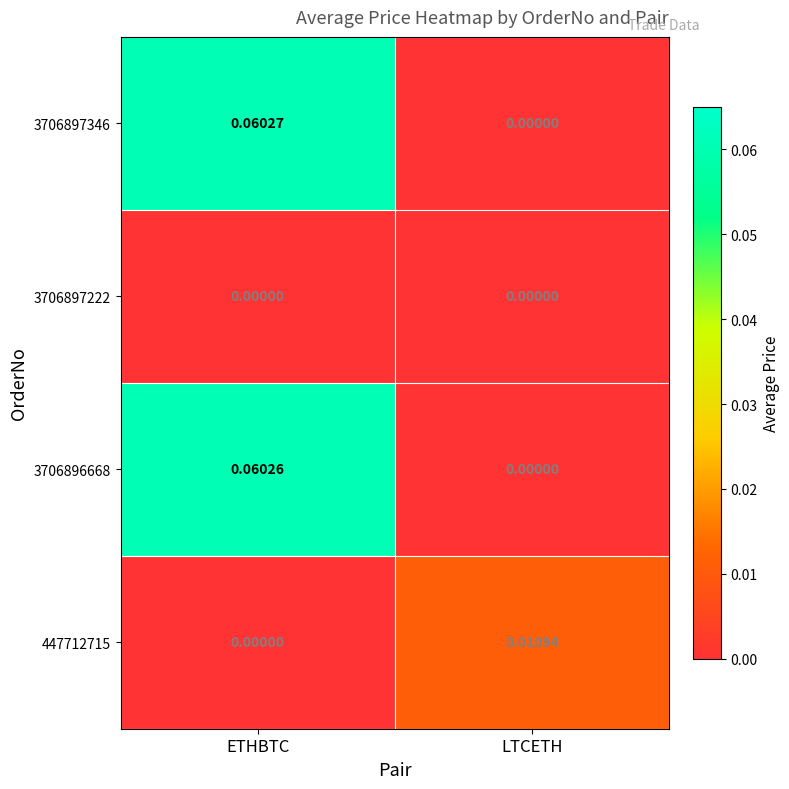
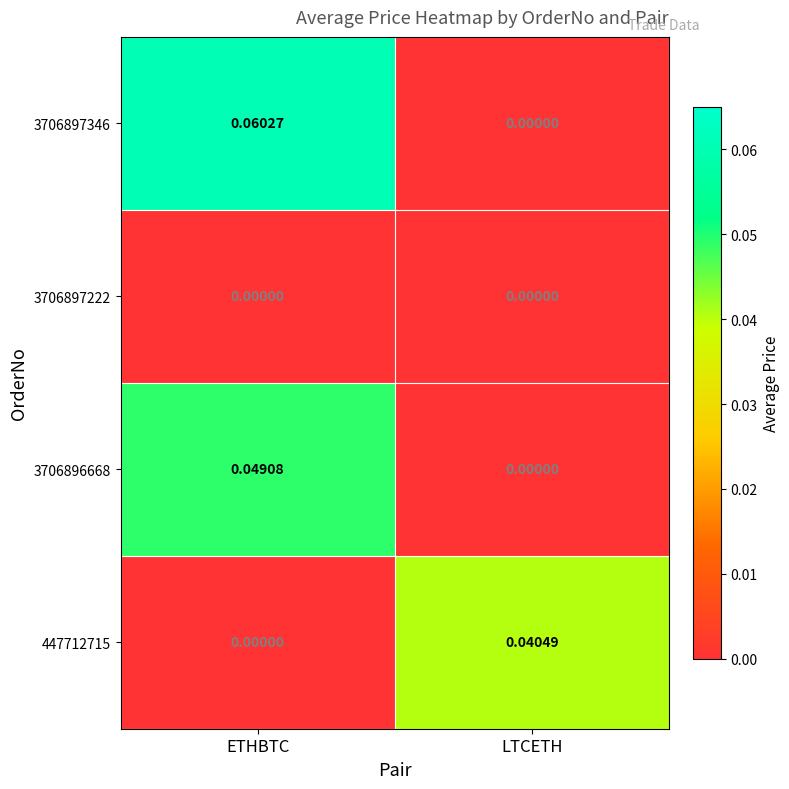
3706896668, ETHBTC: 0.06026 -> 0.04908
447712715, LTCETH: 0.01094 -> 0.04049
